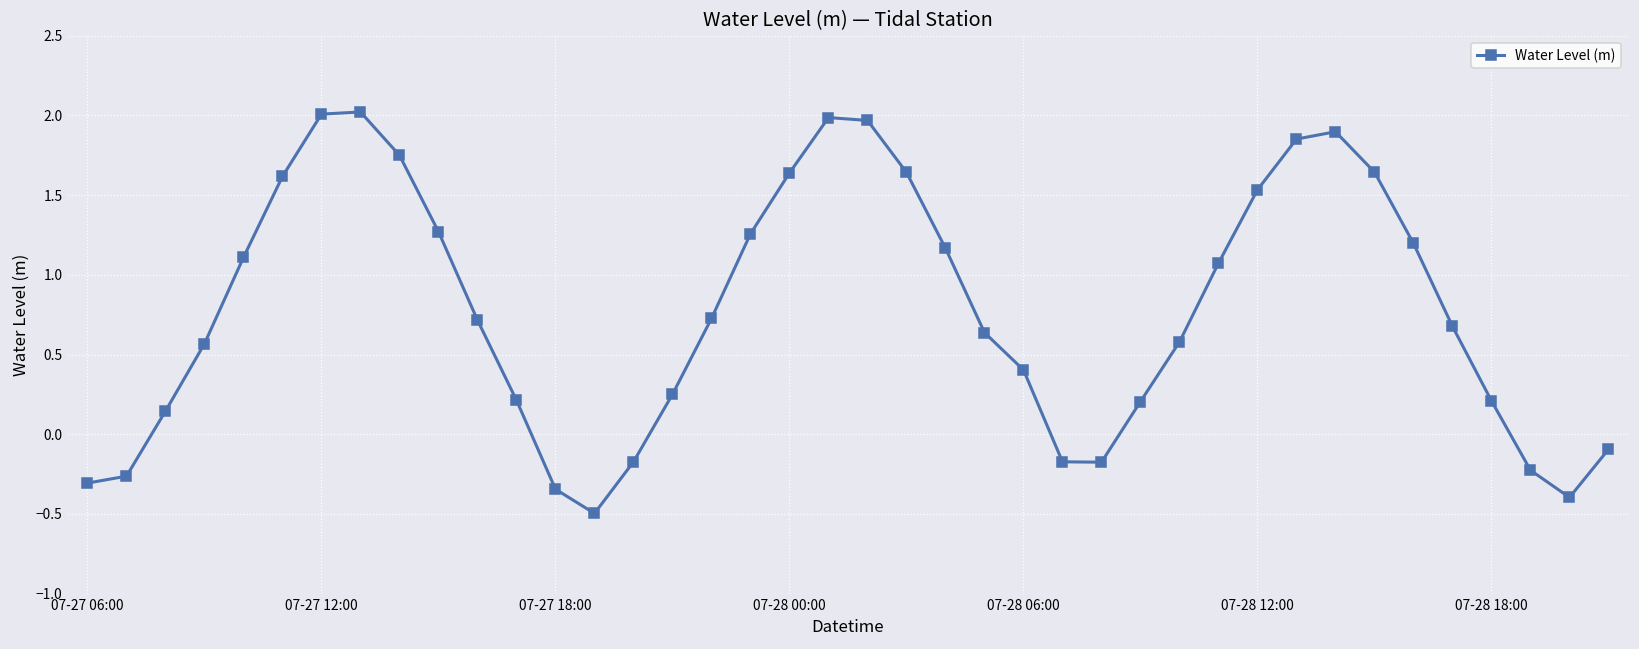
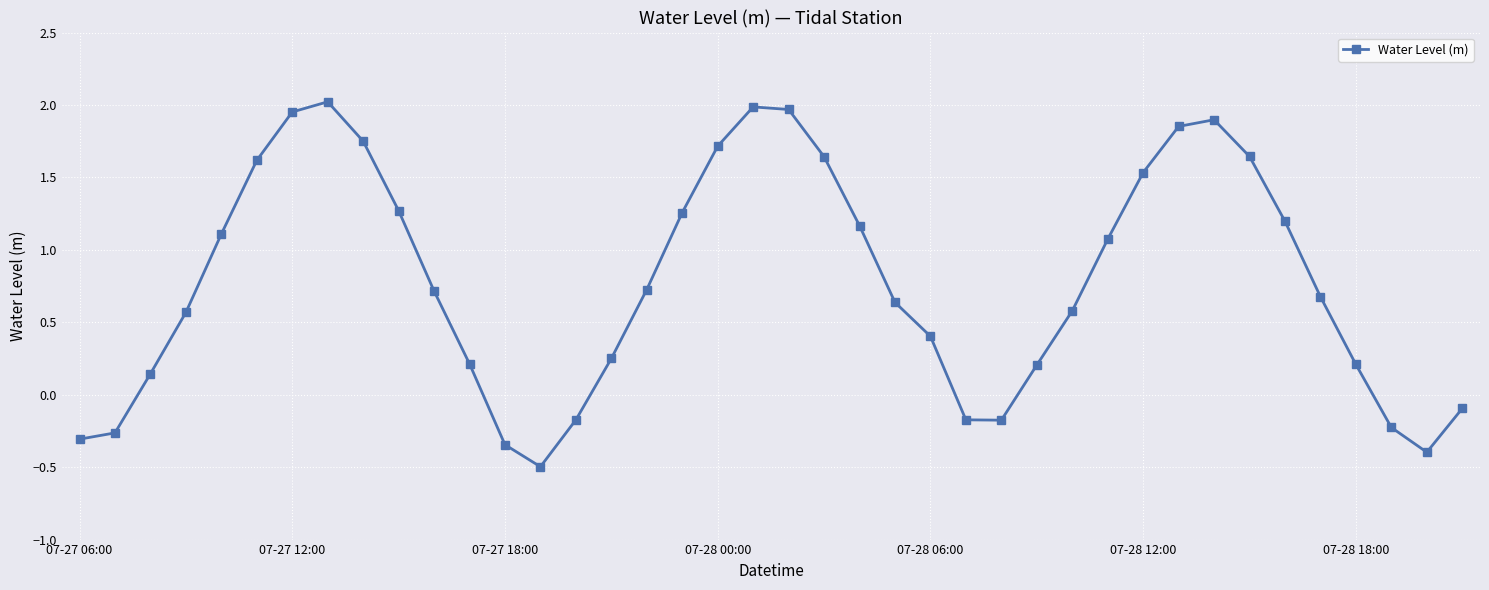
07-27 12:00: 2.01 -> 1.95
07-28 00:00: 1.64 -> 1.72
